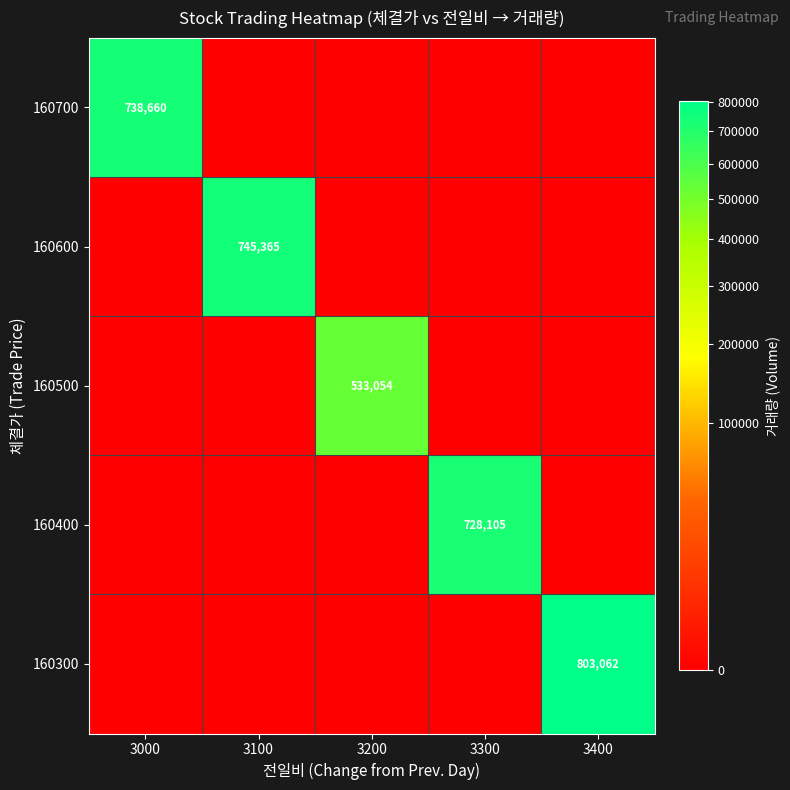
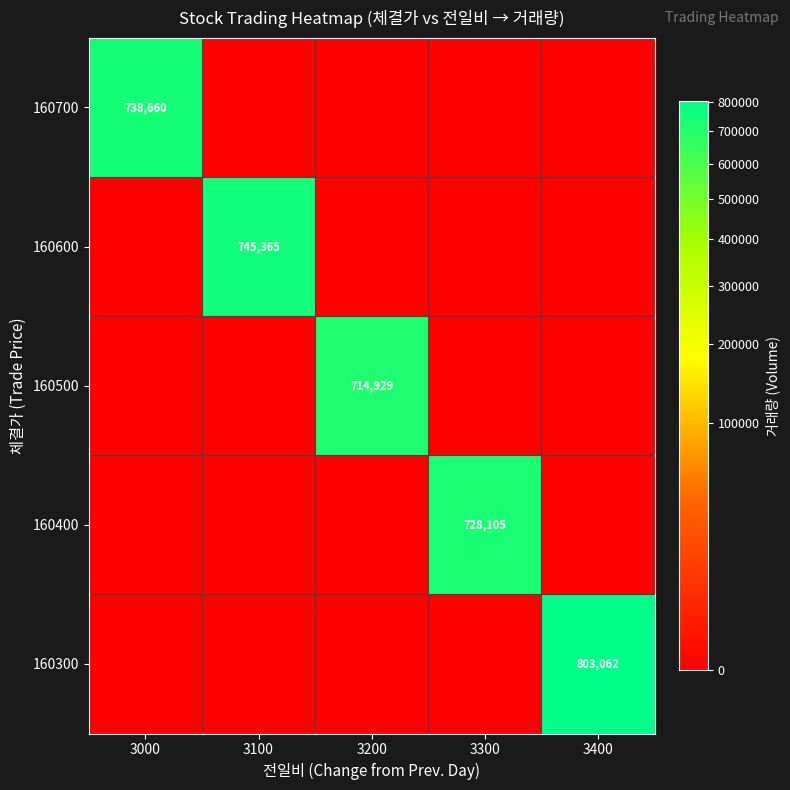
160500, 3200: 533,054 -> 714,929
